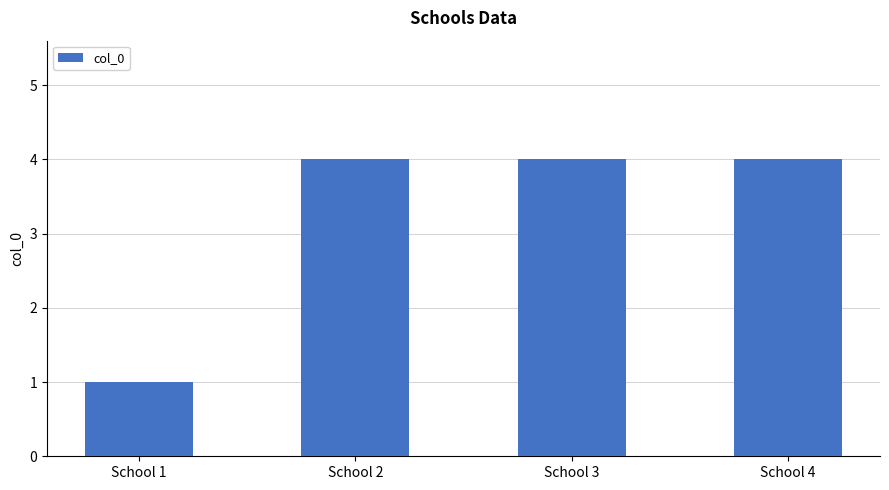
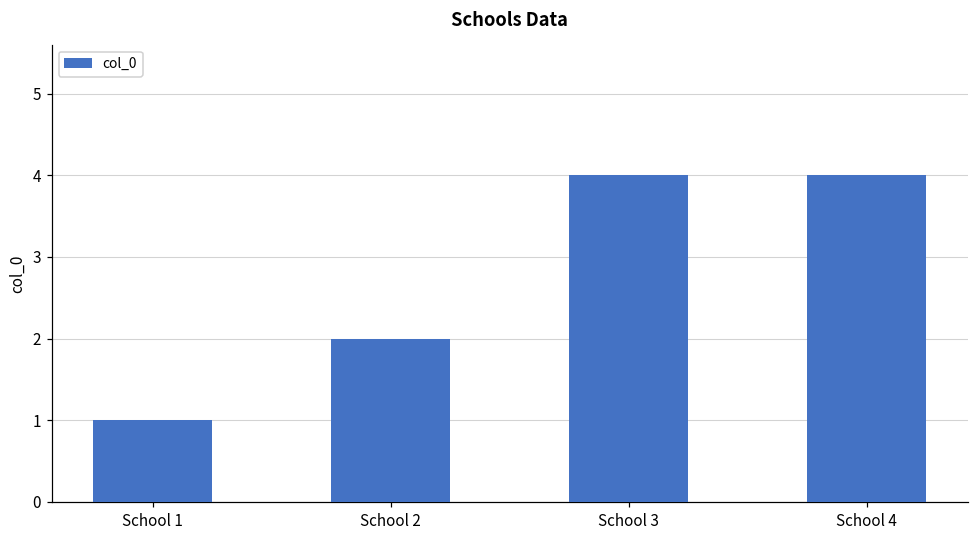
School 2: 4 -> 2
